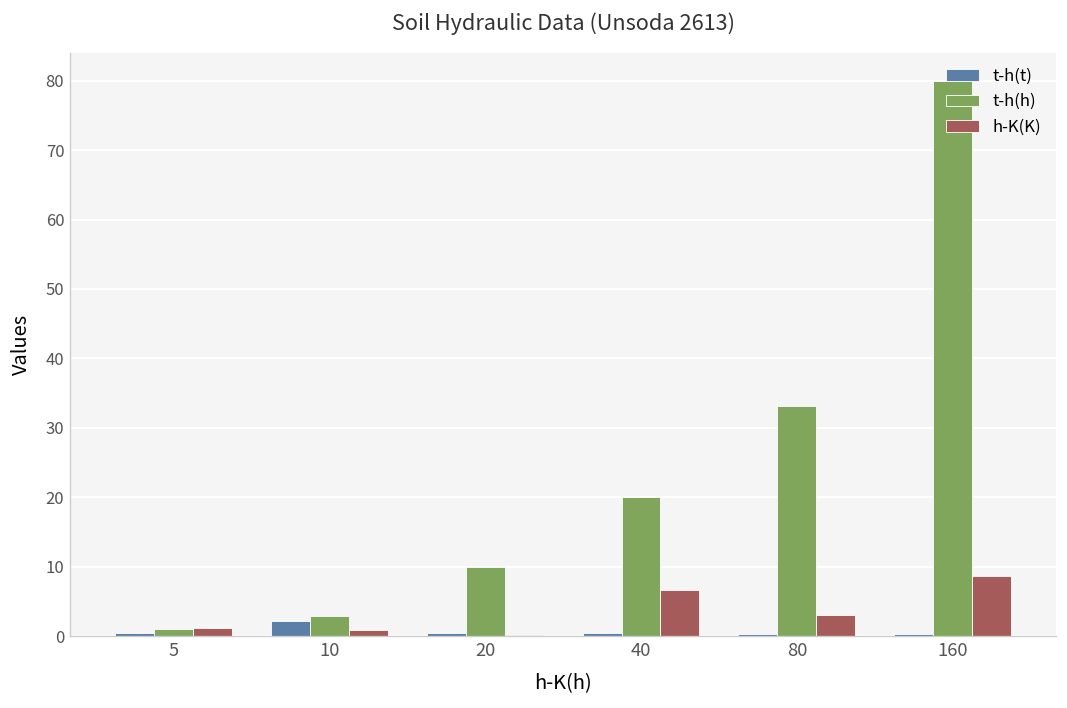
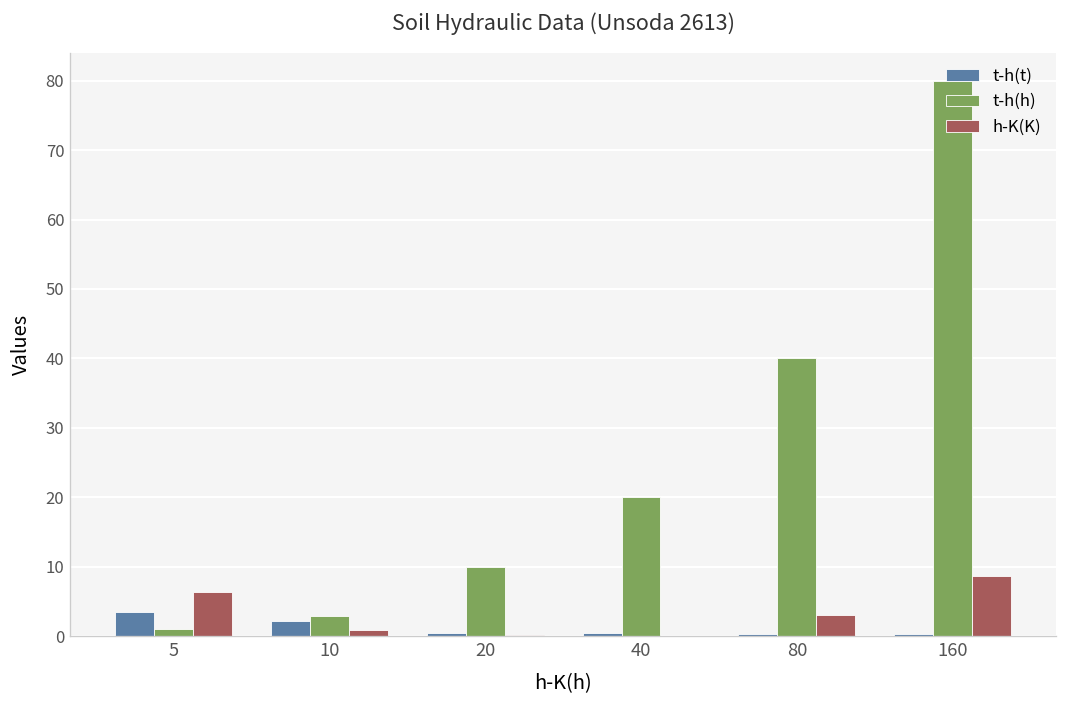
t-h(t), 5: 0 -> 3
h-K(K), 5: 1 -> 6
h-K(K), 40: 7 -> 0
t-h(h), 80: 33 -> 40
